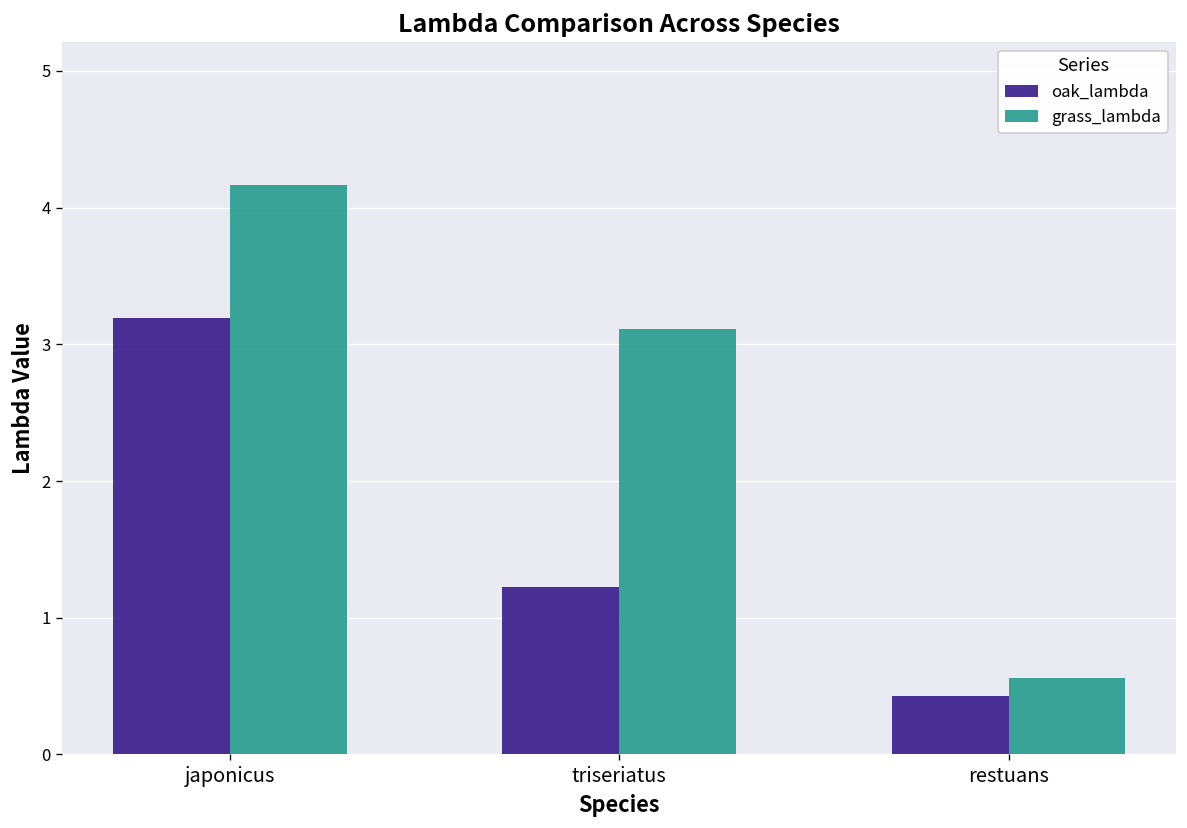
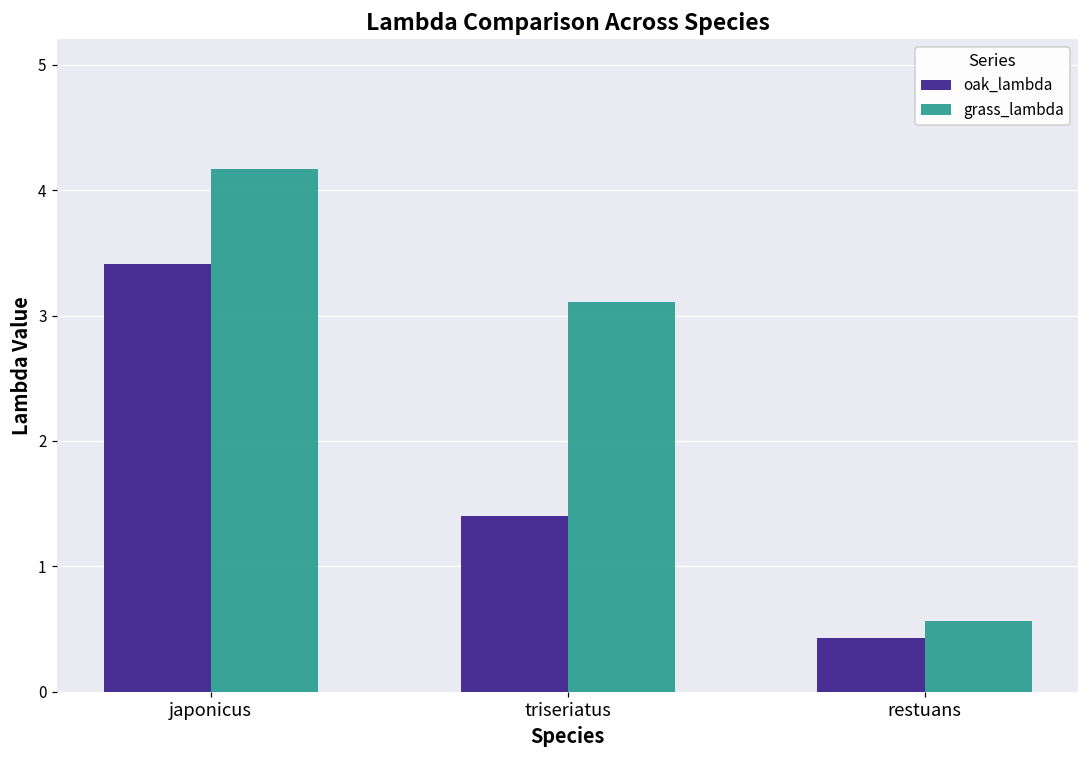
oak_lambda, japonicus: 3.19 -> 3.41
oak_lambda, triseriatus: 1.22 -> 1.40
